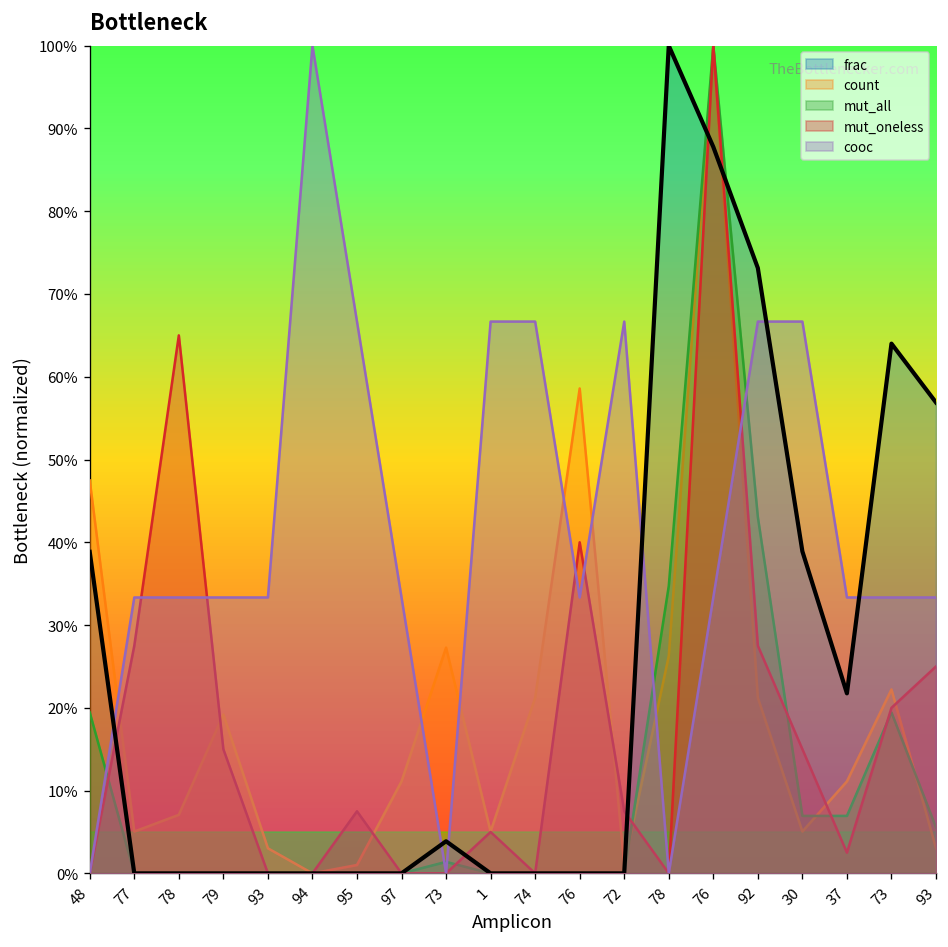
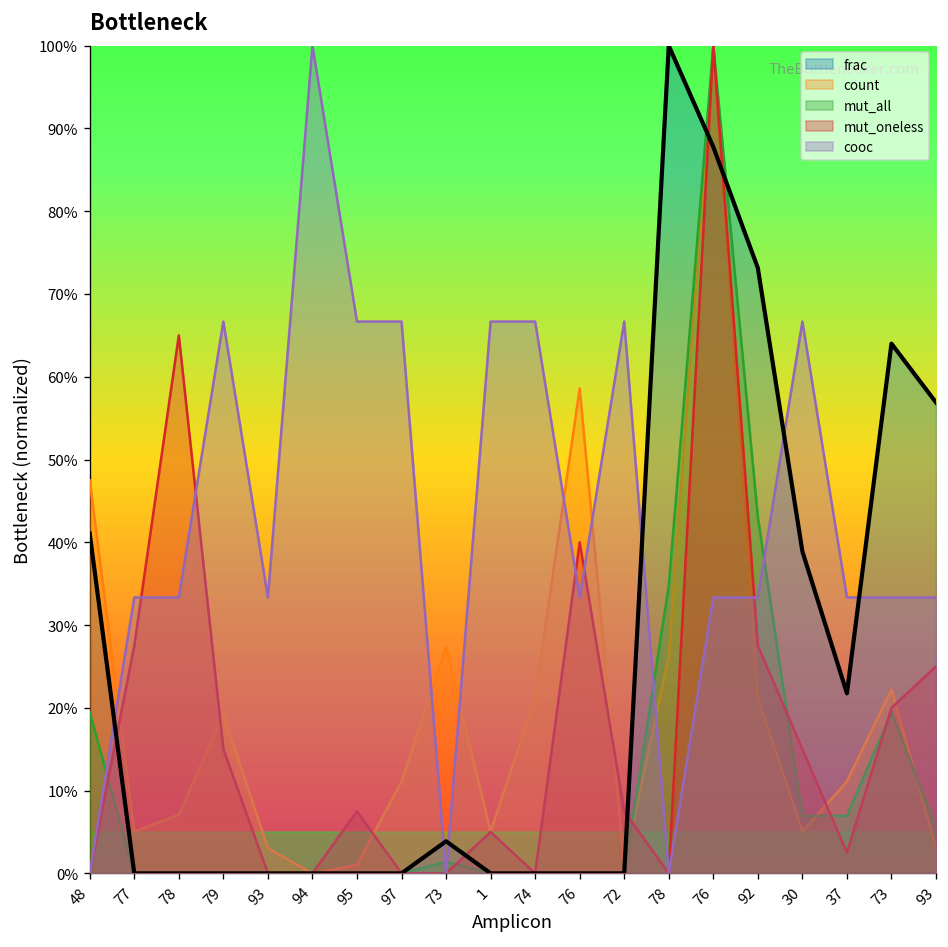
frac, 48: 39% -> 41%
cooc, 79: 33% -> 67%
cooc, 97: 33% -> 67%
cooc, 92: 67% -> 33%
